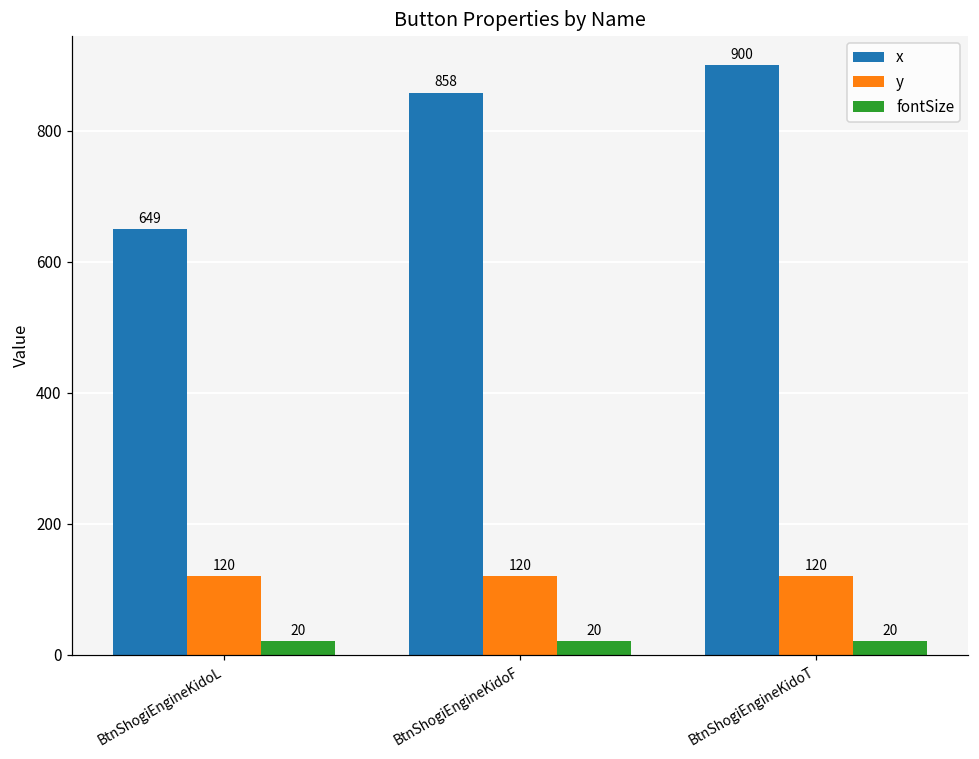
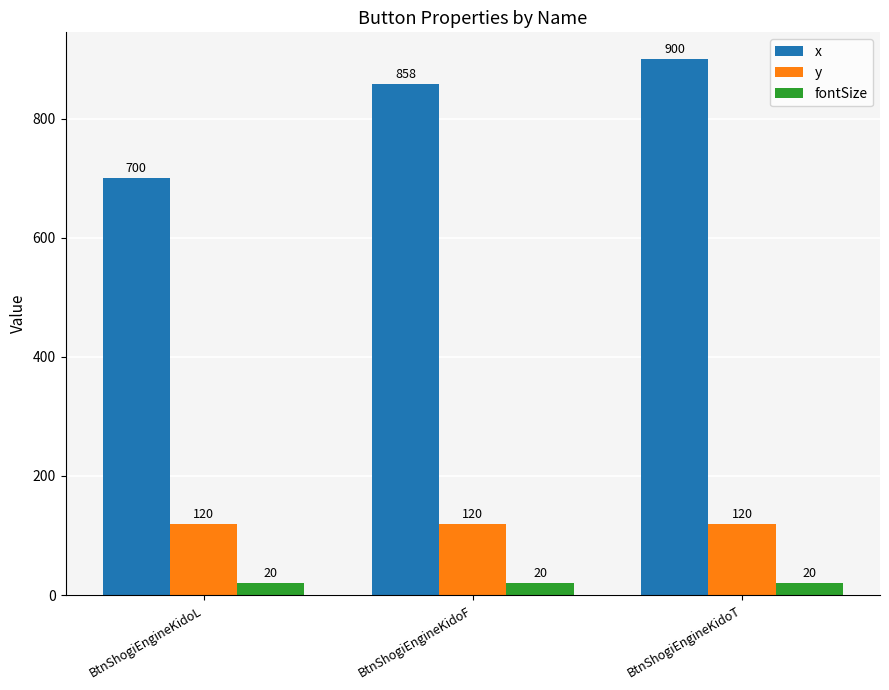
x, BtnShogiEngineKidoL: 649 -> 700
